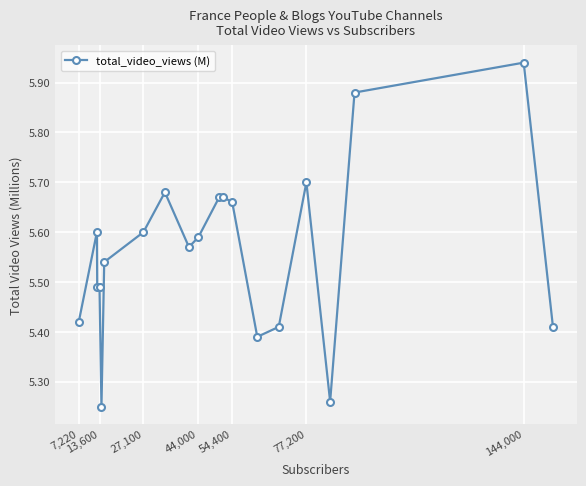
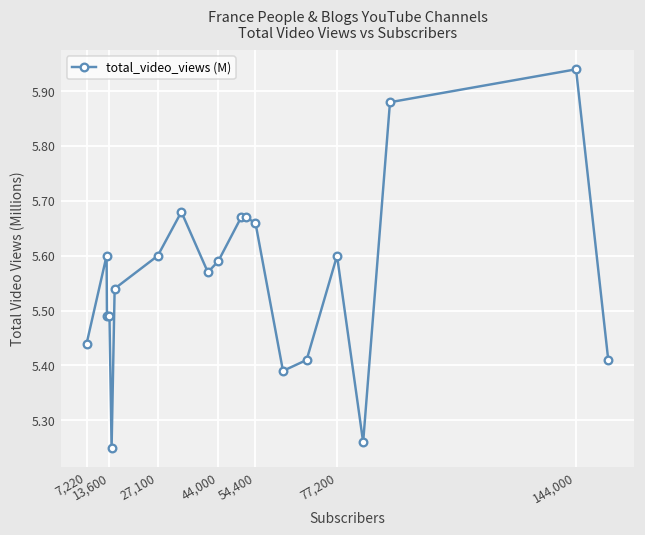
7,220: 5.42 -> 5.44
77,200: 5.7 -> 5.6
